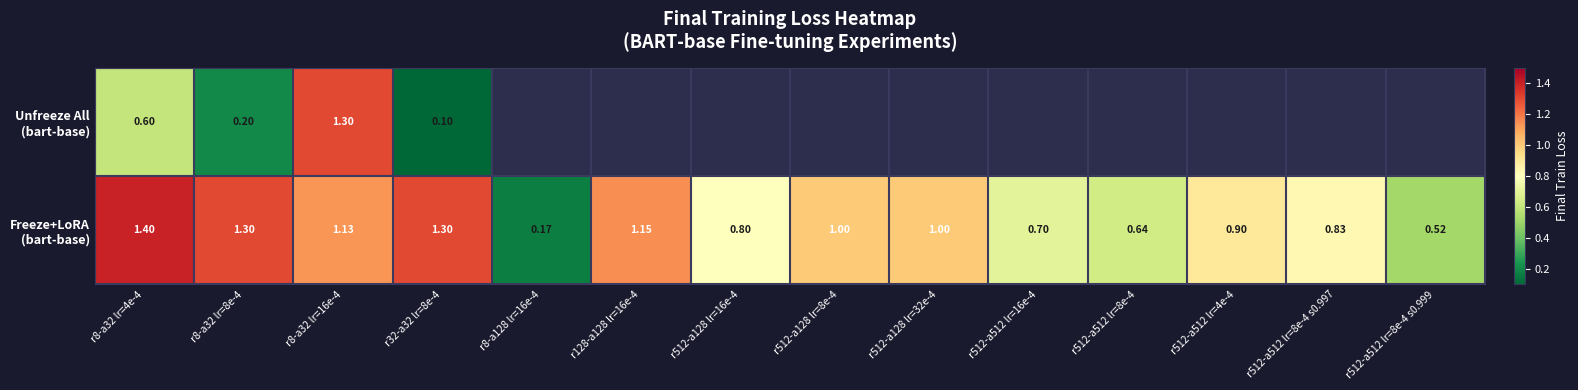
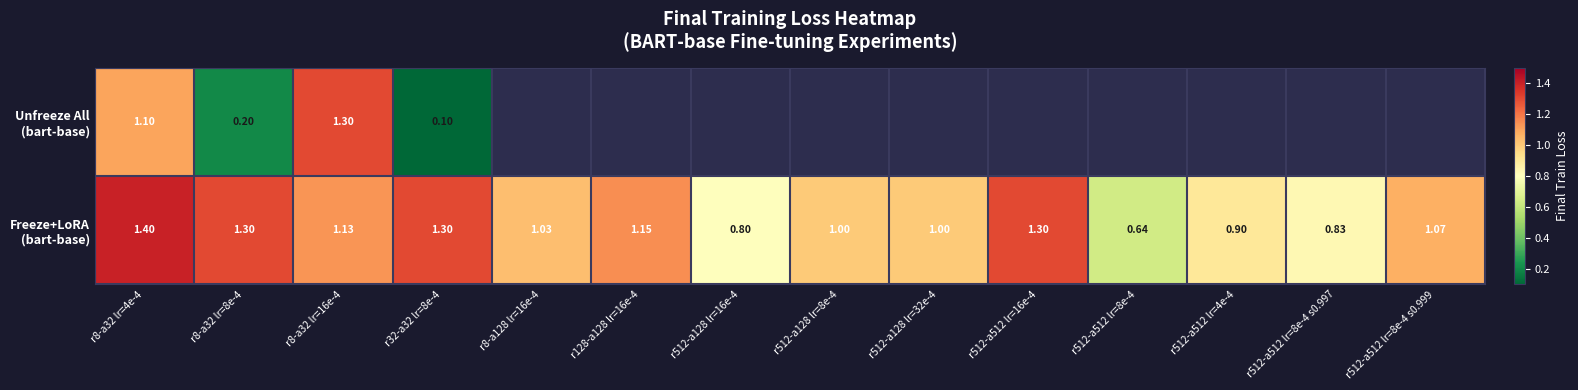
Unfreeze All (bart-base), r8-a32 lr=4e-4: 0.60 -> 1.10
Freeze+LoRA (bart-base), r8-a128 lr=16e-4: 0.17 -> 1.03
Freeze+LoRA (bart-base), r512-a512 lr=16e-4: 0.70 -> 1.30
Freeze+LoRA (bart-base), r512-a512 lr=8e-4 s0.999: 0.52 -> 1.07
